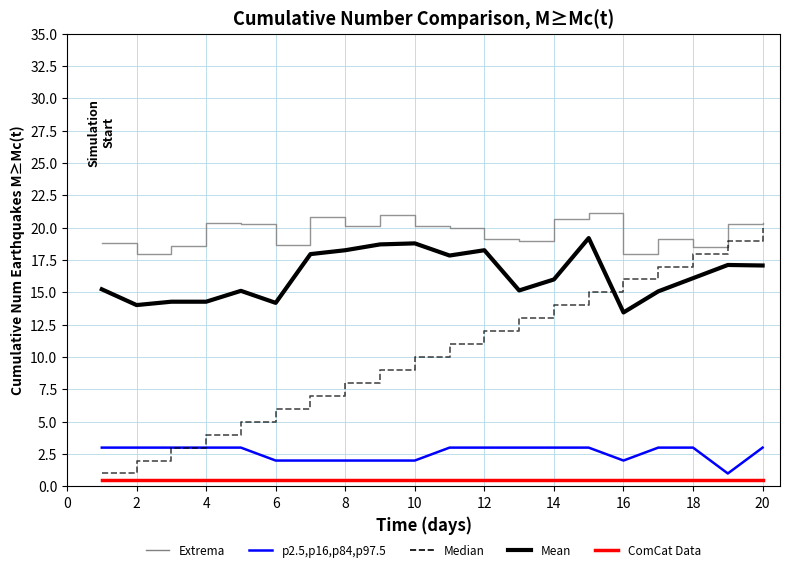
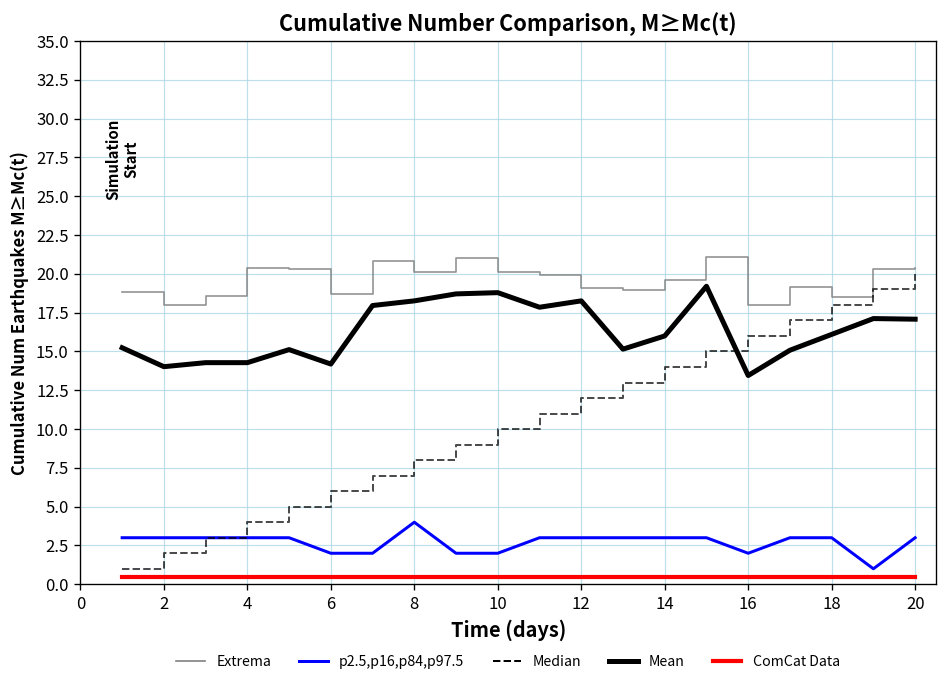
p2.5,p16,p84,p97.5, 8: 2 -> 4
Extrema, 14: 20.7 -> 19.6
